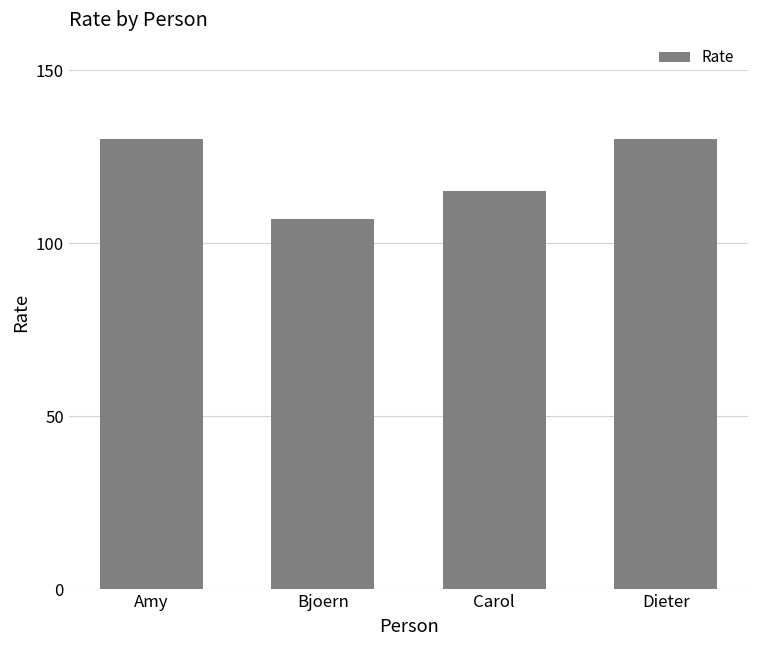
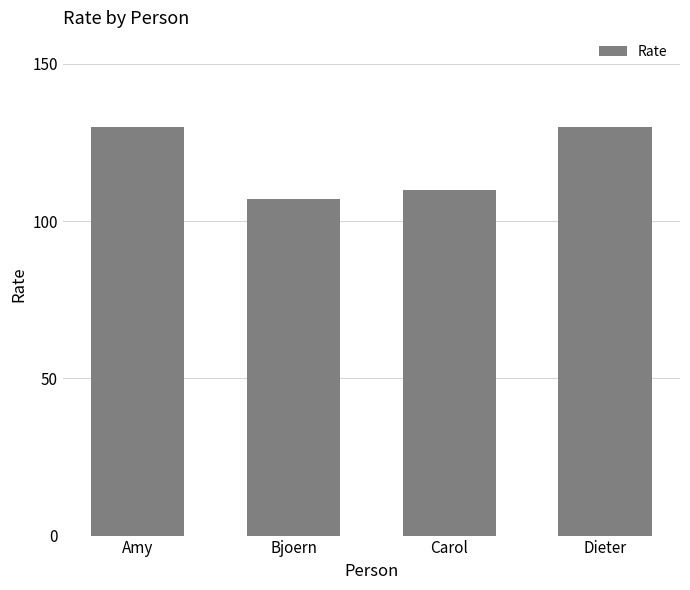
Carol: 115 -> 110
